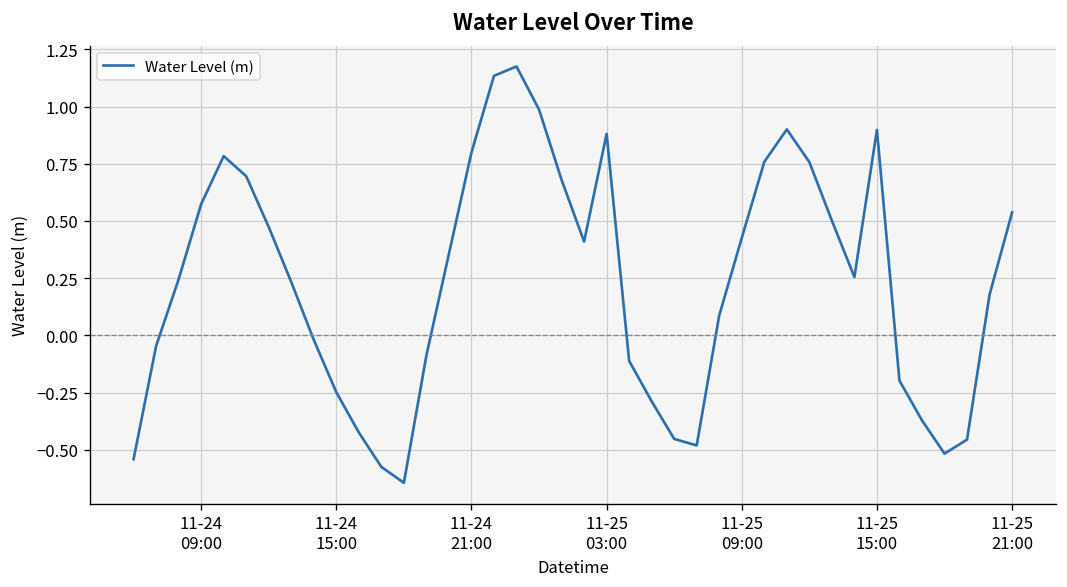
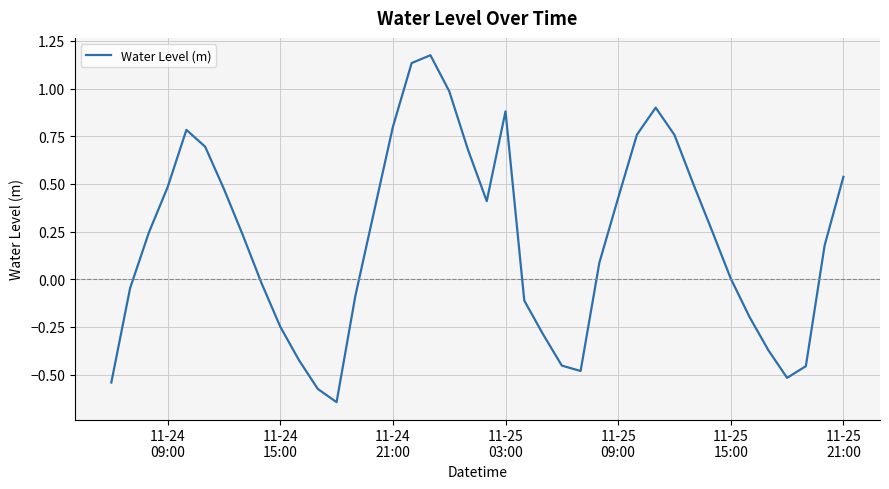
11-24 09:00: 0.57 -> 0.48
11-25 15:00: 0.90 -> 0.00
